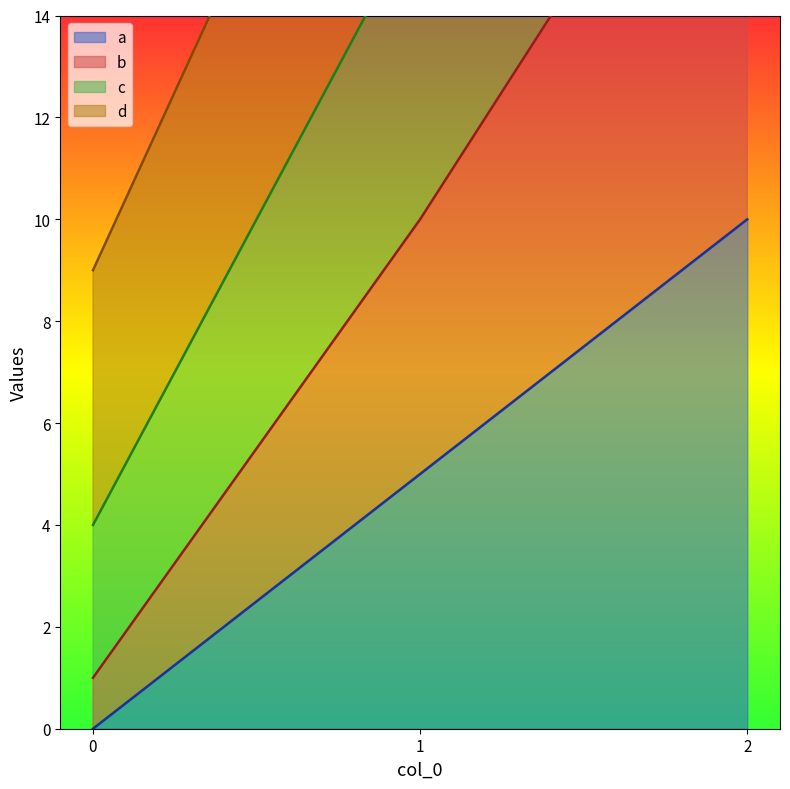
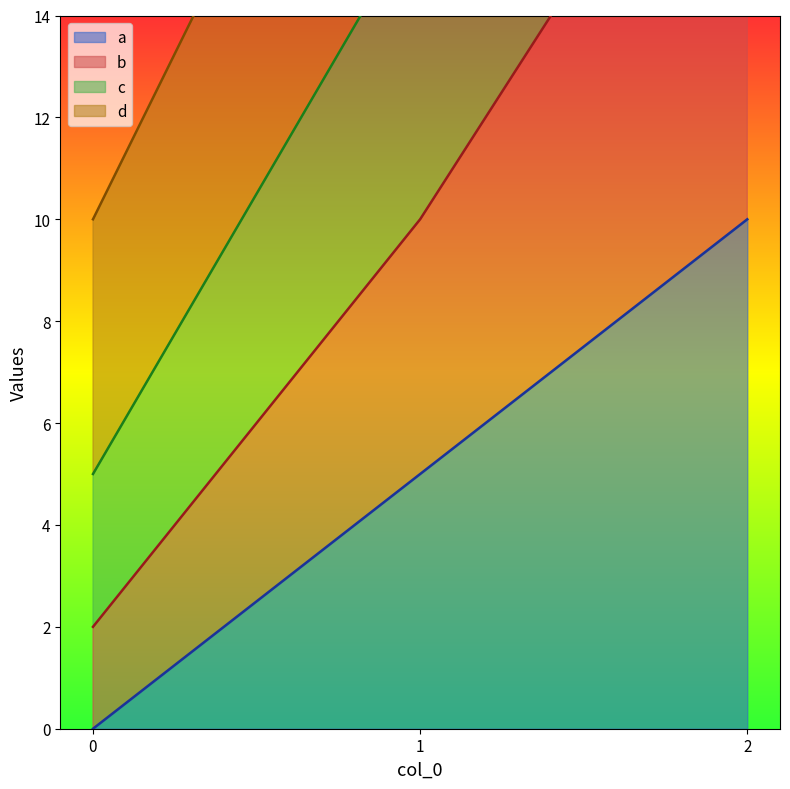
b, 0: 1 -> 2
